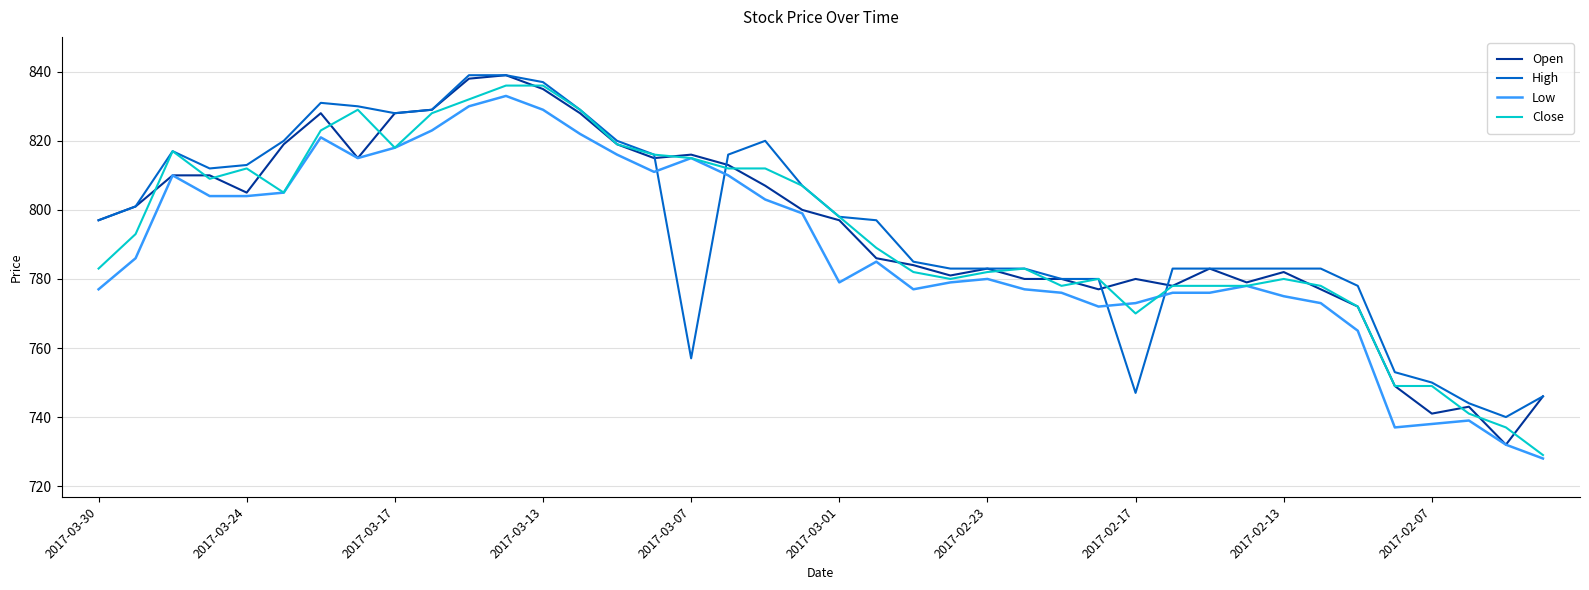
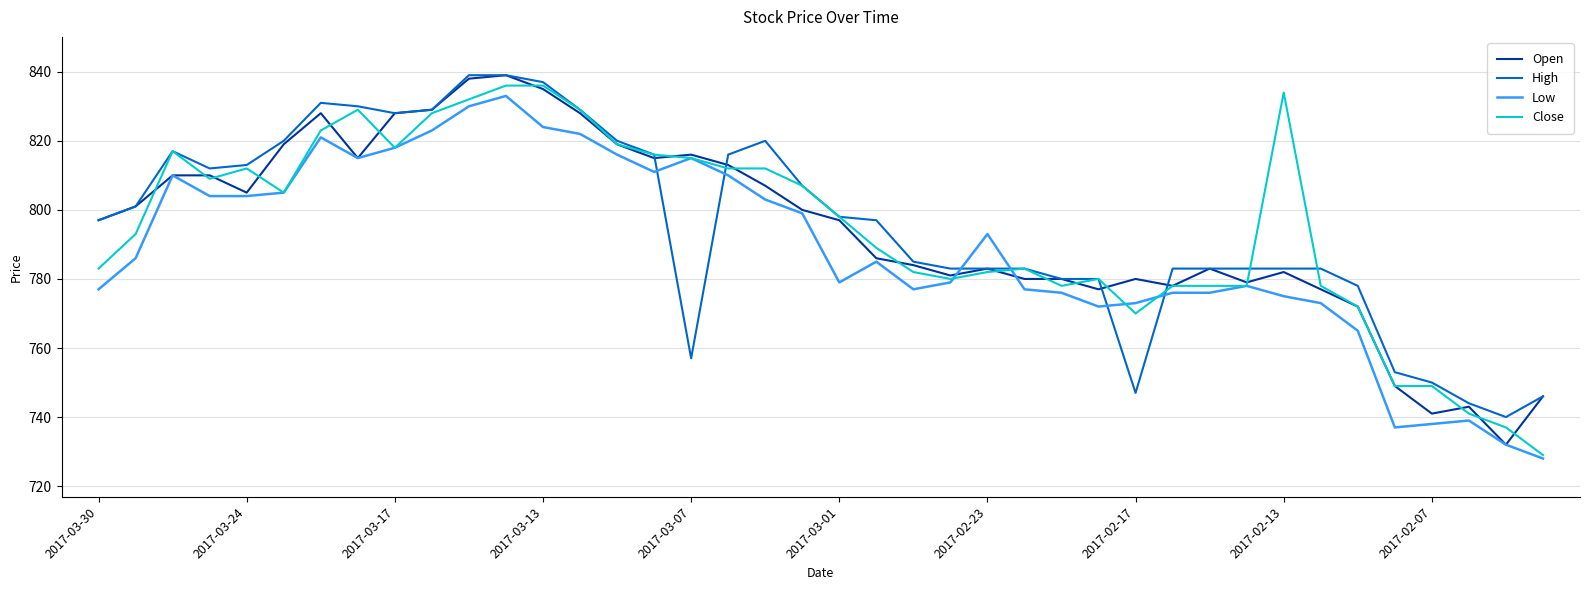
Low, 2017-03-13: 829 -> 824
Low, 2017-02-23: 780 -> 793
Close, 2017-02-13: 780 -> 834
